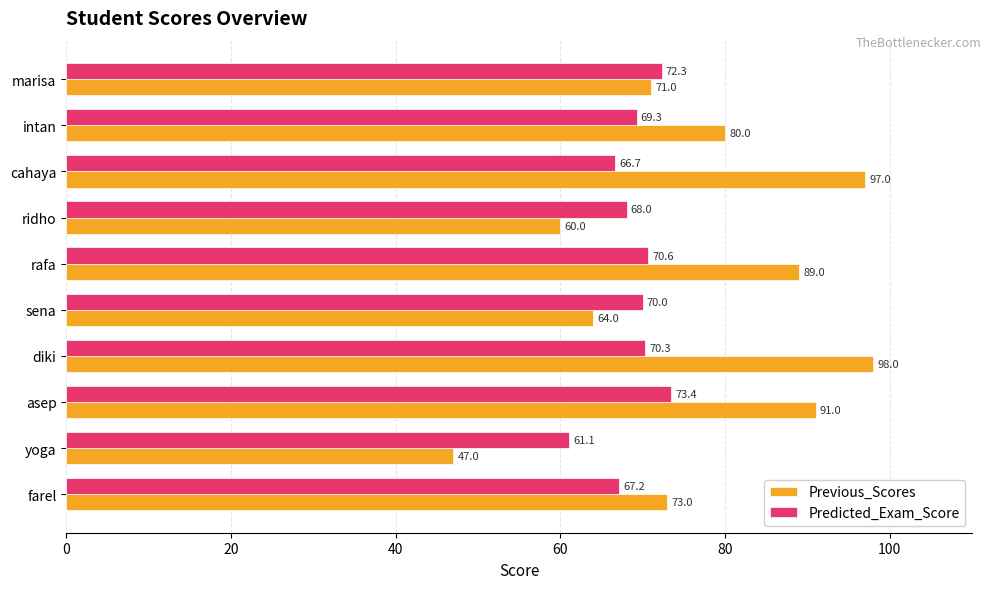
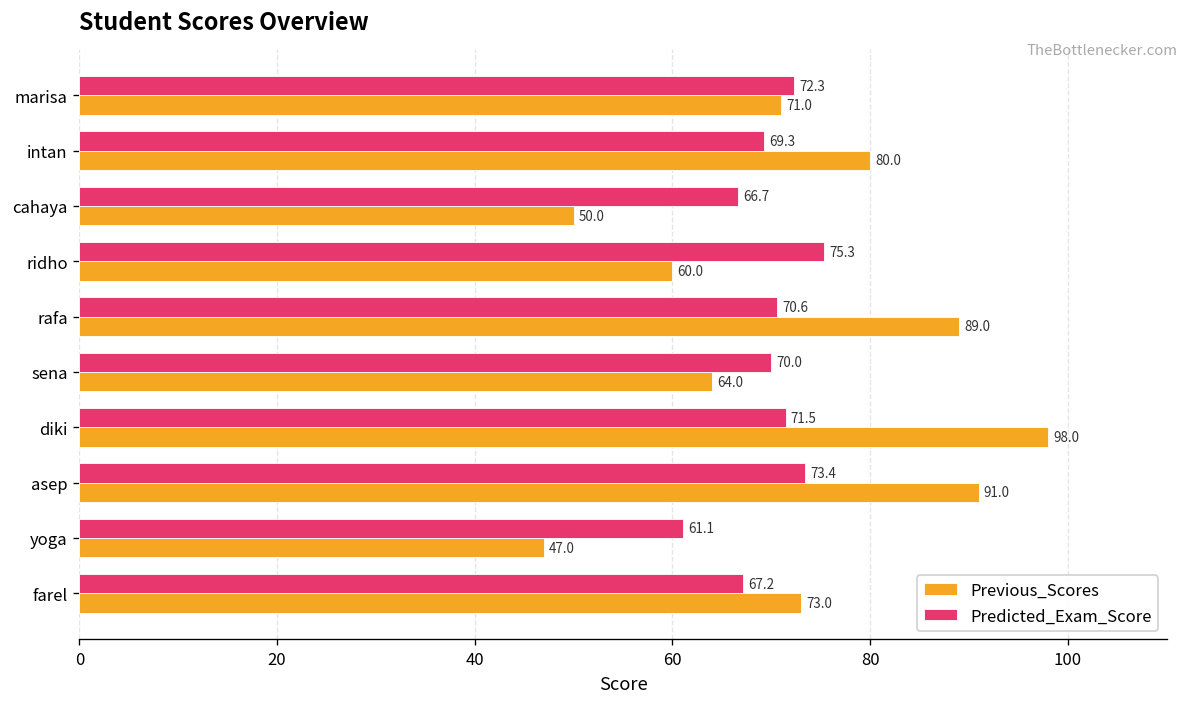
Previous_Scores, cahaya: 97.0 -> 50.0
Predicted_Exam_Score, ridho: 68.0 -> 75.3
Predicted_Exam_Score, diki: 70.3 -> 71.5
